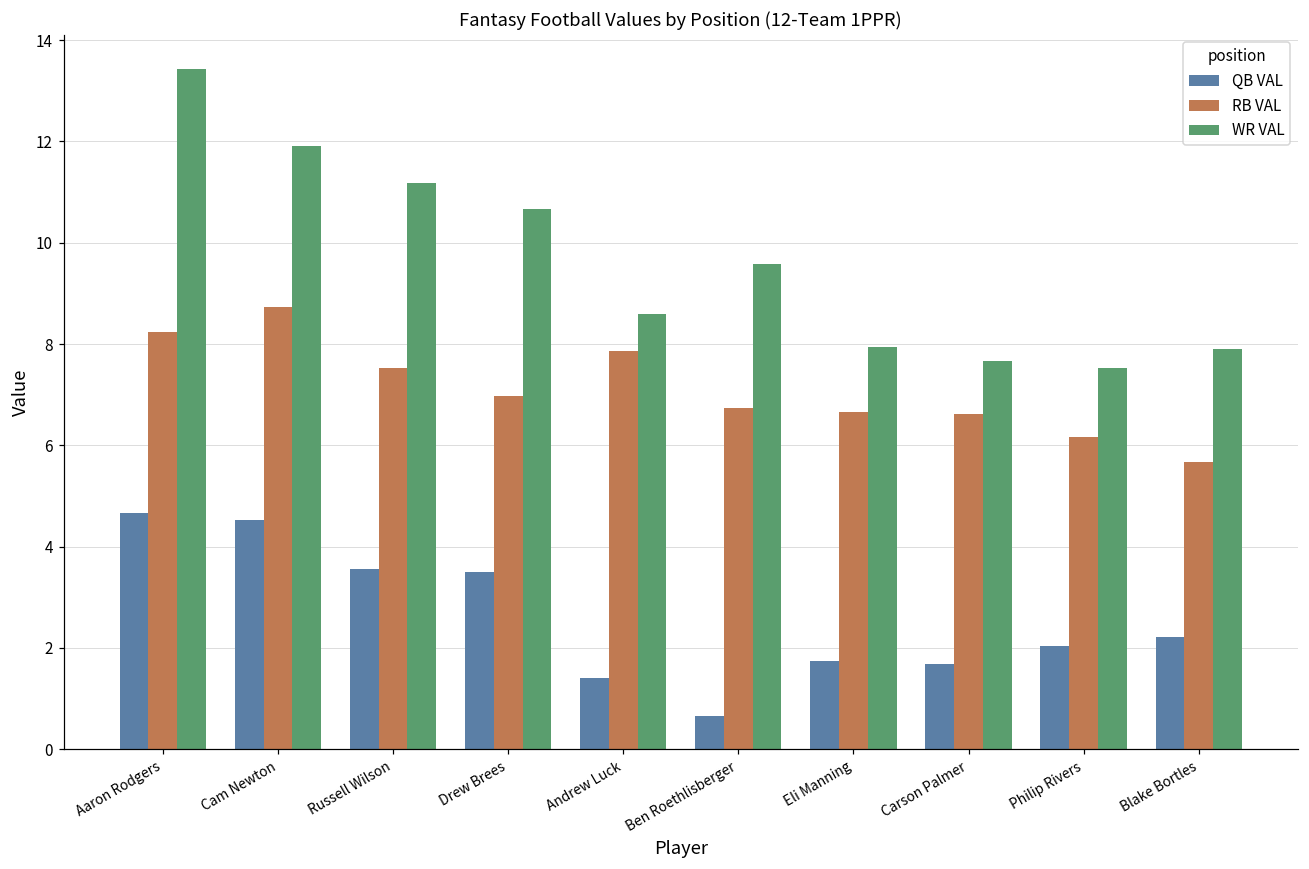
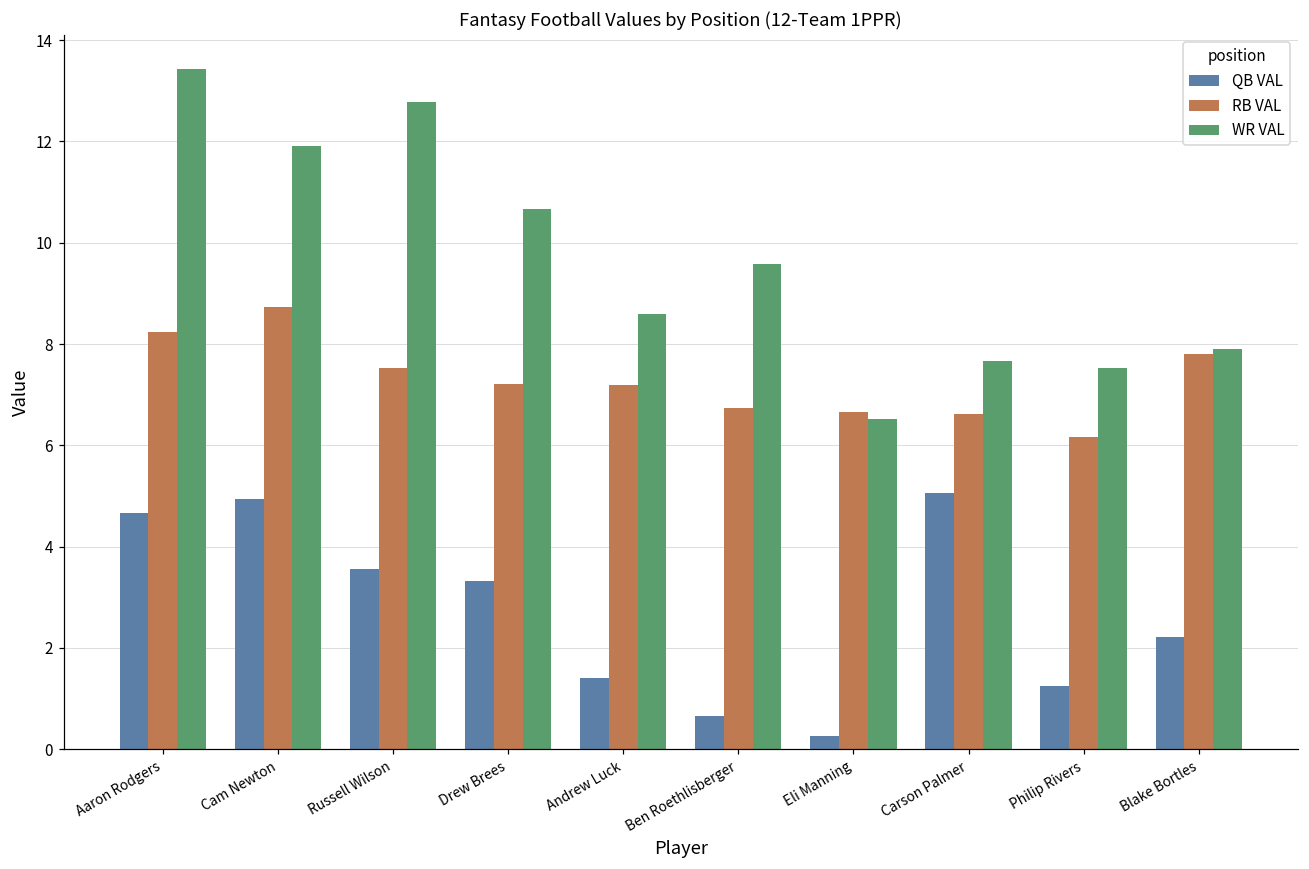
QB VAL, Cam Newton: 4.5 -> 4.9
WR VAL, Russell Wilson: 11.2 -> 12.8
QB VAL, Drew Brees: 3.5 -> 3.3
RB VAL, Drew Brees: 7.0 -> 7.2
RB VAL, Andrew Luck: 7.9 -> 7.2
QB VAL, Eli Manning: 1.7 -> 0.3
WR VAL, Eli Manning: 7.9 -> 6.5
QB VAL, Carson Palmer: 1.7 -> 5.1
QB VAL, Philip Rivers: 2.0 -> 1.3
RB VAL, Blake Bortles: 5.7 -> 7.8
